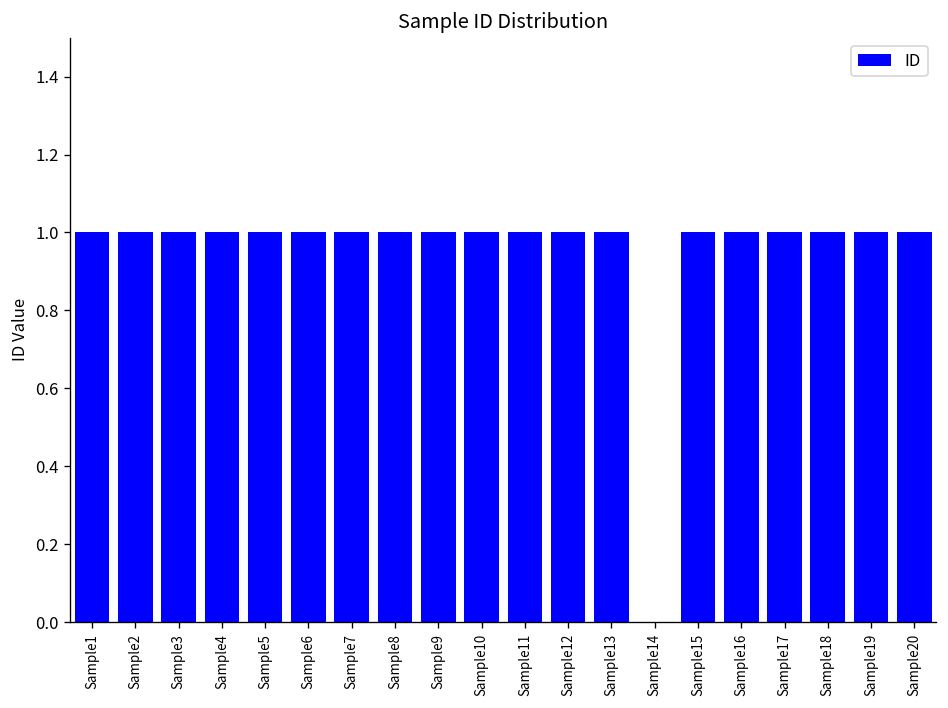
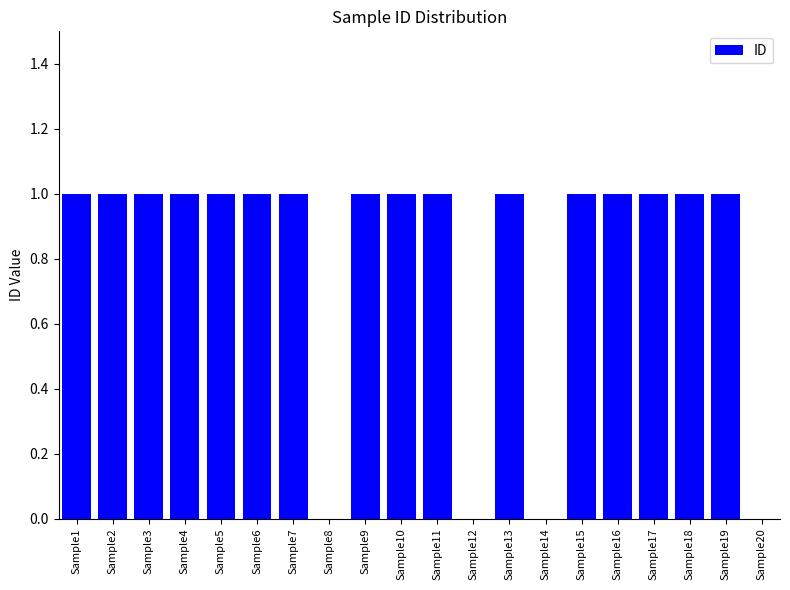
Sample8: 1 -> 0
Sample12: 1 -> 0
Sample20: 1 -> 0
